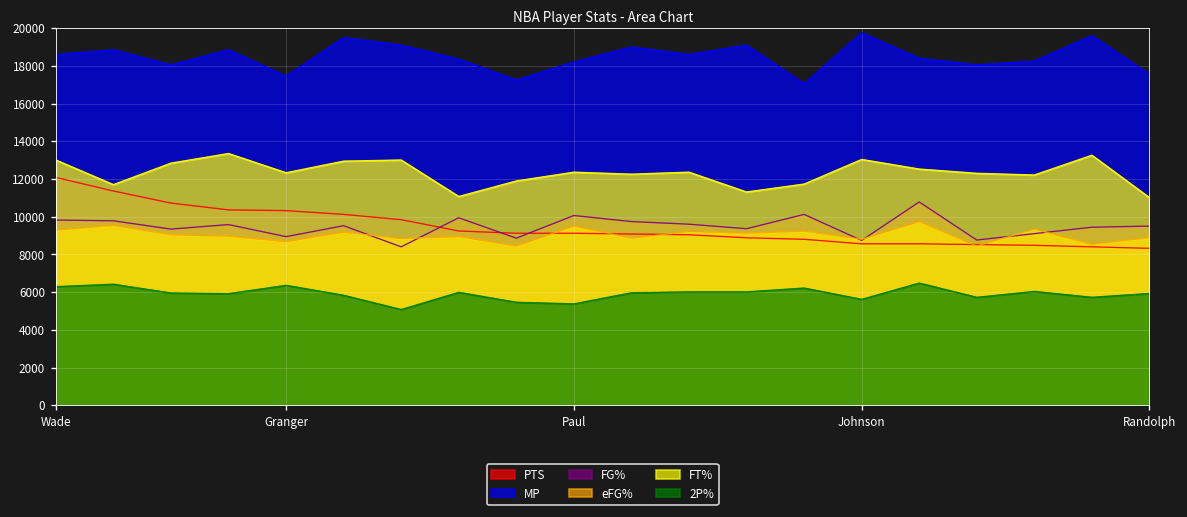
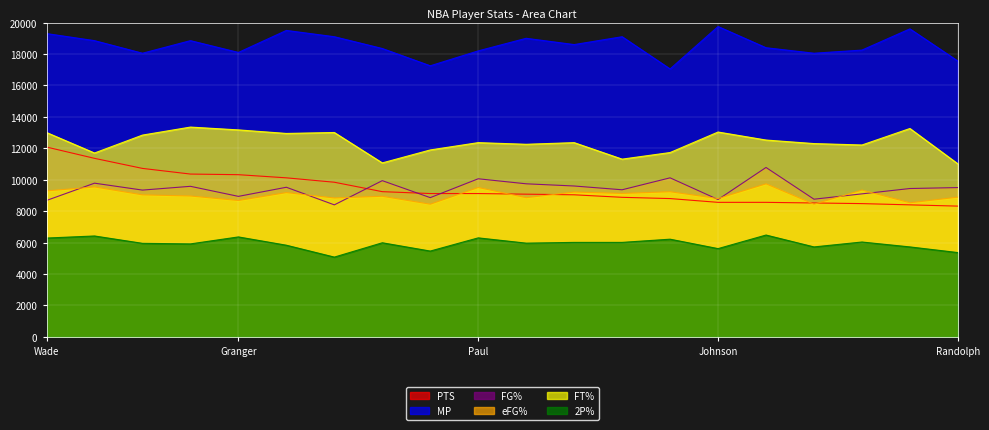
MP, Wade: 18600 -> 19300
FG%, Wade: 9800 -> 8700
MP, Granger: 17500 -> 18100
FT%, Granger: 12300 -> 13200
2P%, Paul: 5400 -> 6300
2P%, Randolph: 5900 -> 5400
